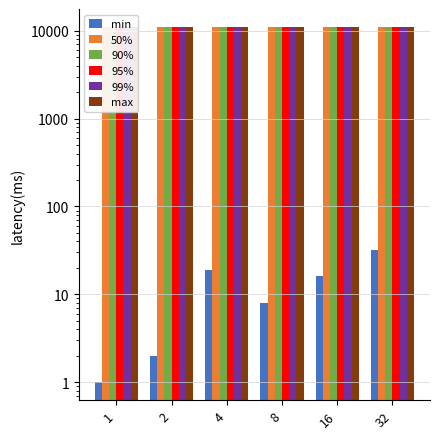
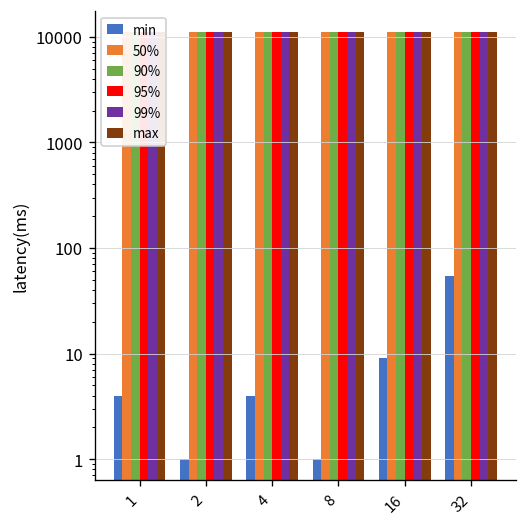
min, 1: 1 -> 4
min, 2: 2 -> 1
min, 4: 19 -> 4
min, 8: 8 -> 1
min, 16: 16 -> 9
min, 32: 32 -> 50
